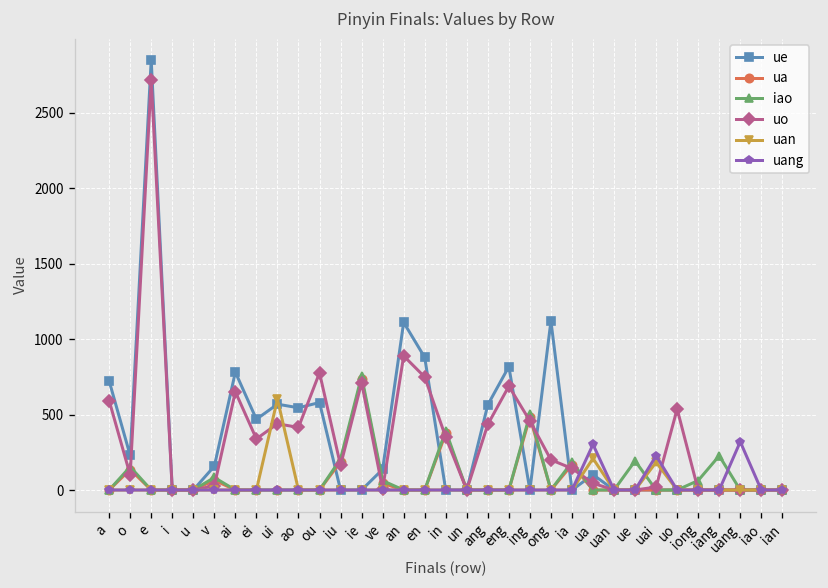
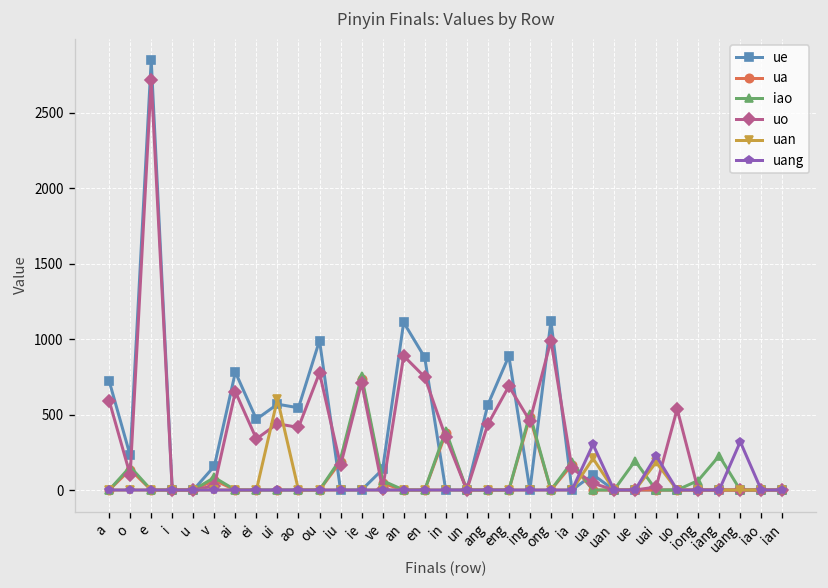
ue, ou: 580 -> 990
ue, eng: 820 -> 890
uo, ong: 200 -> 990
